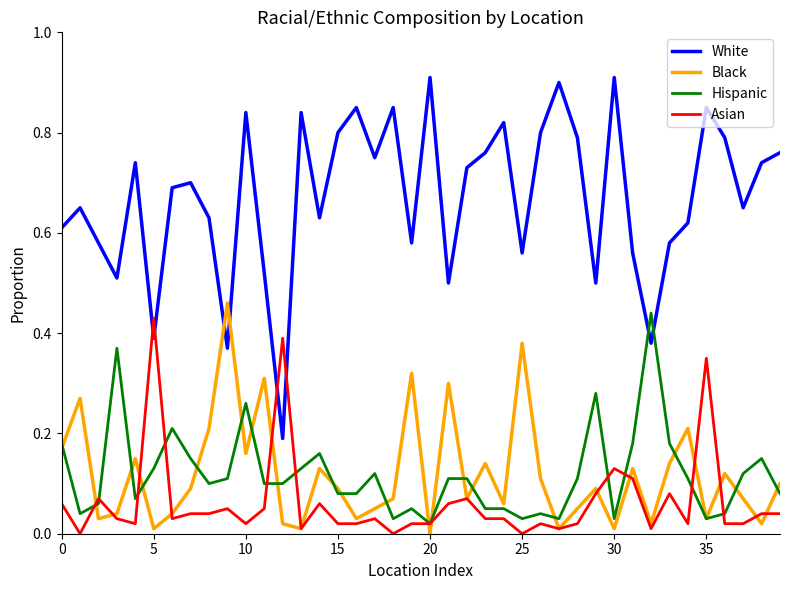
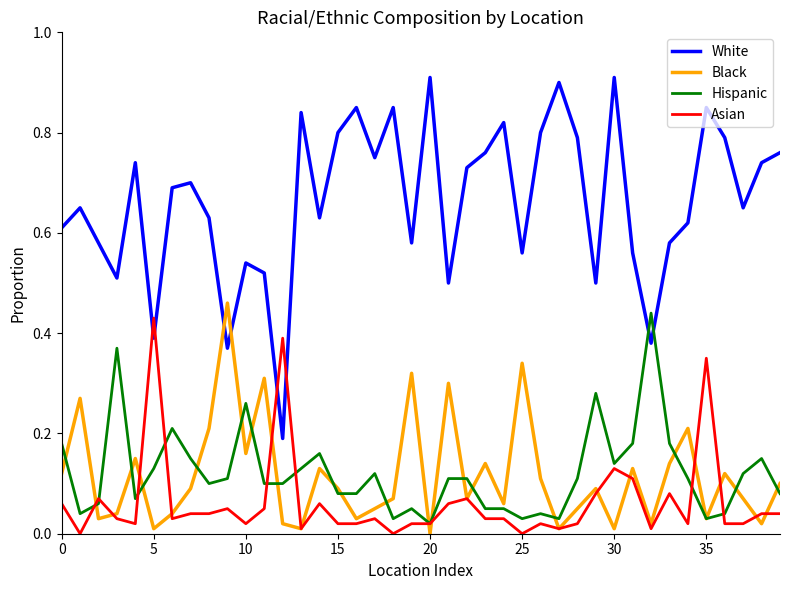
Black, 0: 0.17 -> 0.12
White, 10: 0.84 -> 0.54
Black, 25: 0.38 -> 0.34
Hispanic, 30: 0.03 -> 0.14
